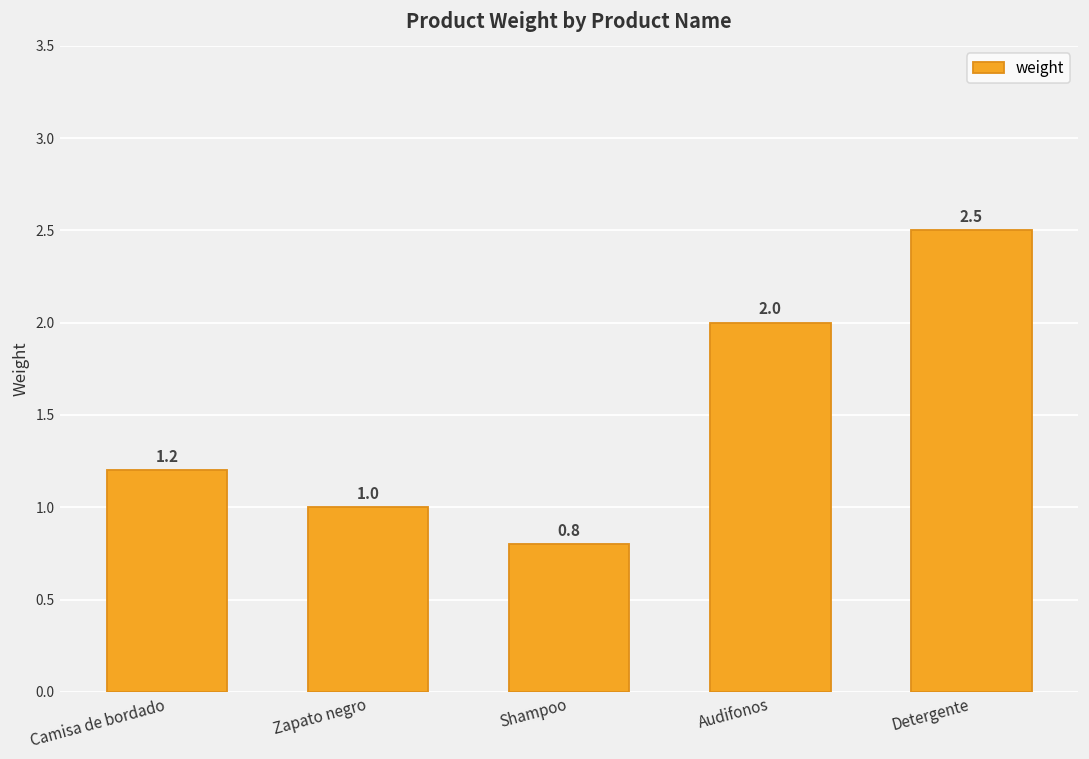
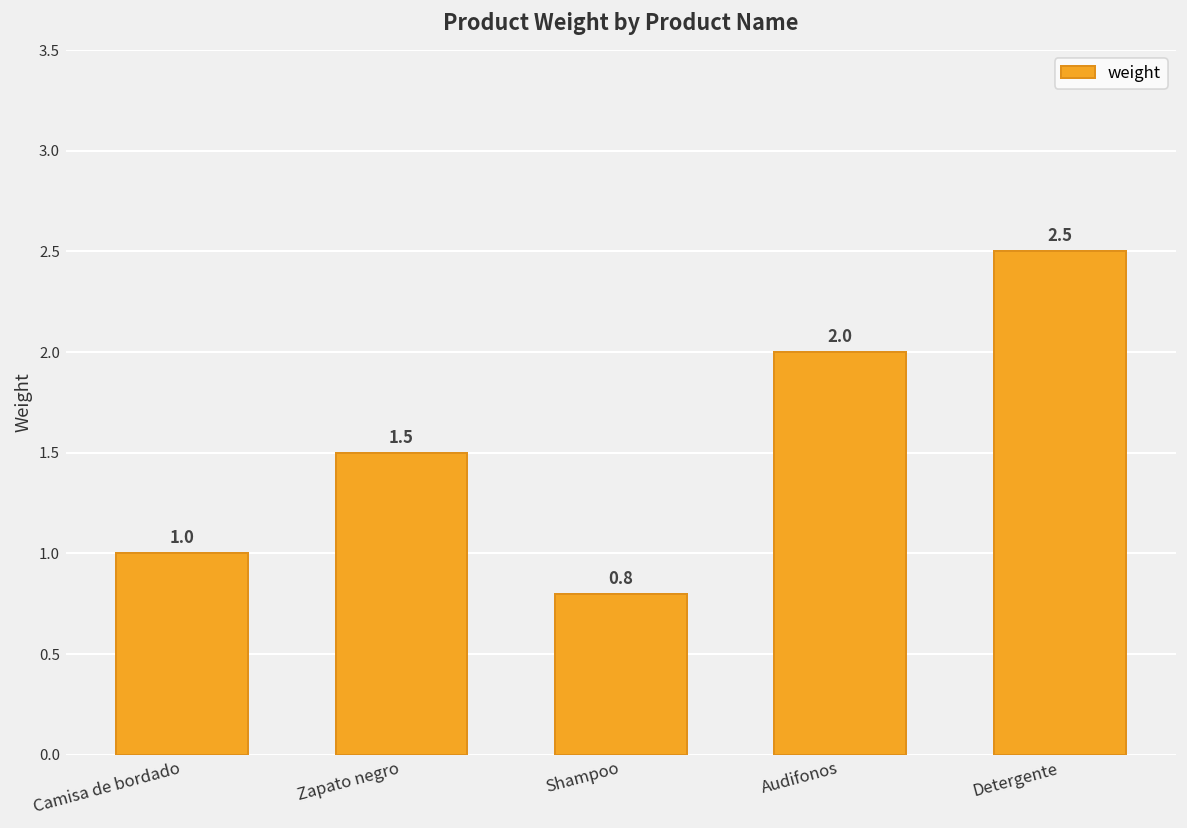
Camisa de bordado: 1.2 -> 1.0
Zapato negro: 1.0 -> 1.5
